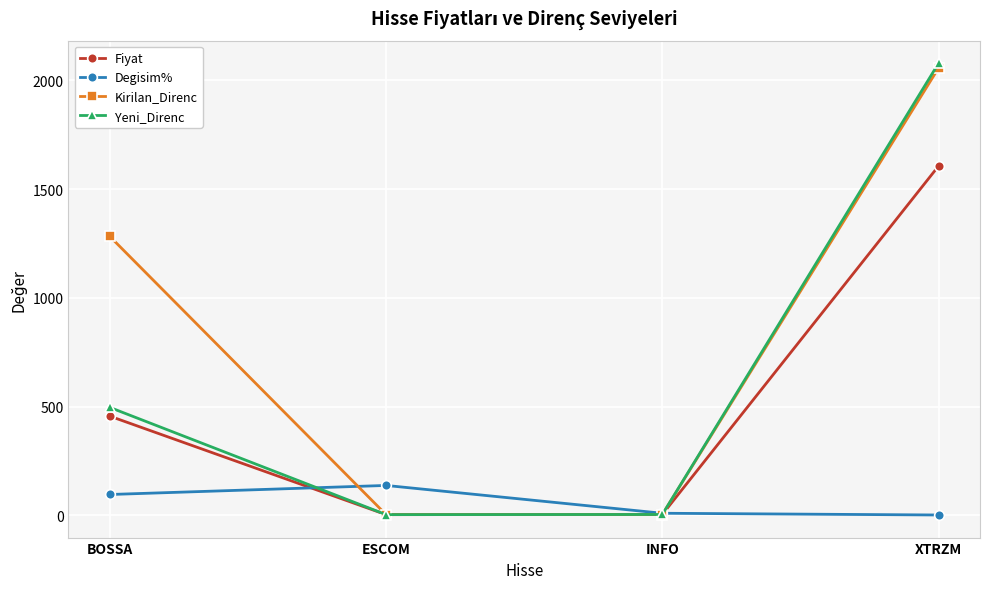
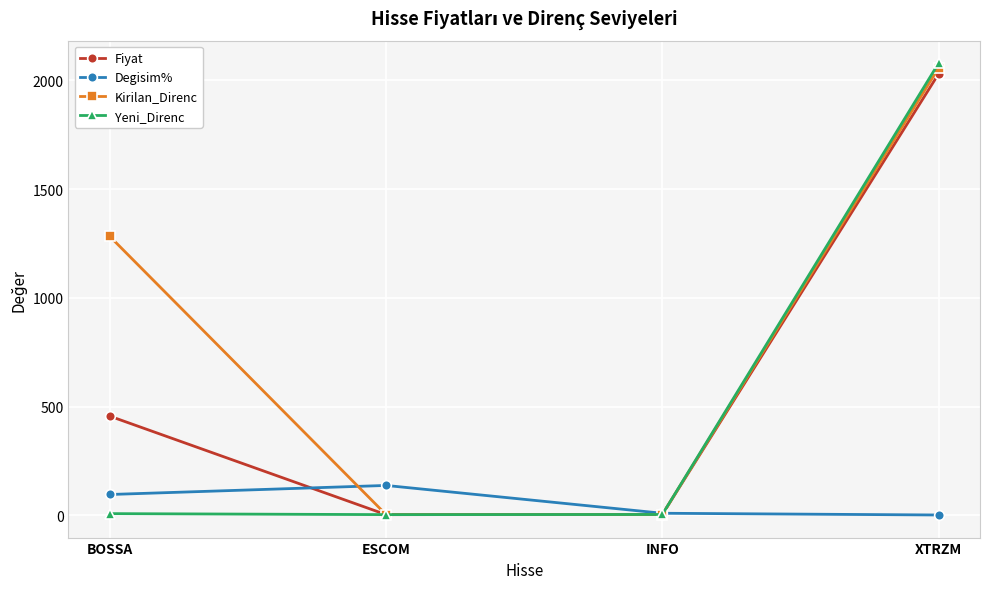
Yeni_Direnc, BOSSA: 500 -> 10
Fiyat, XTRZM: 1610 -> 2030
